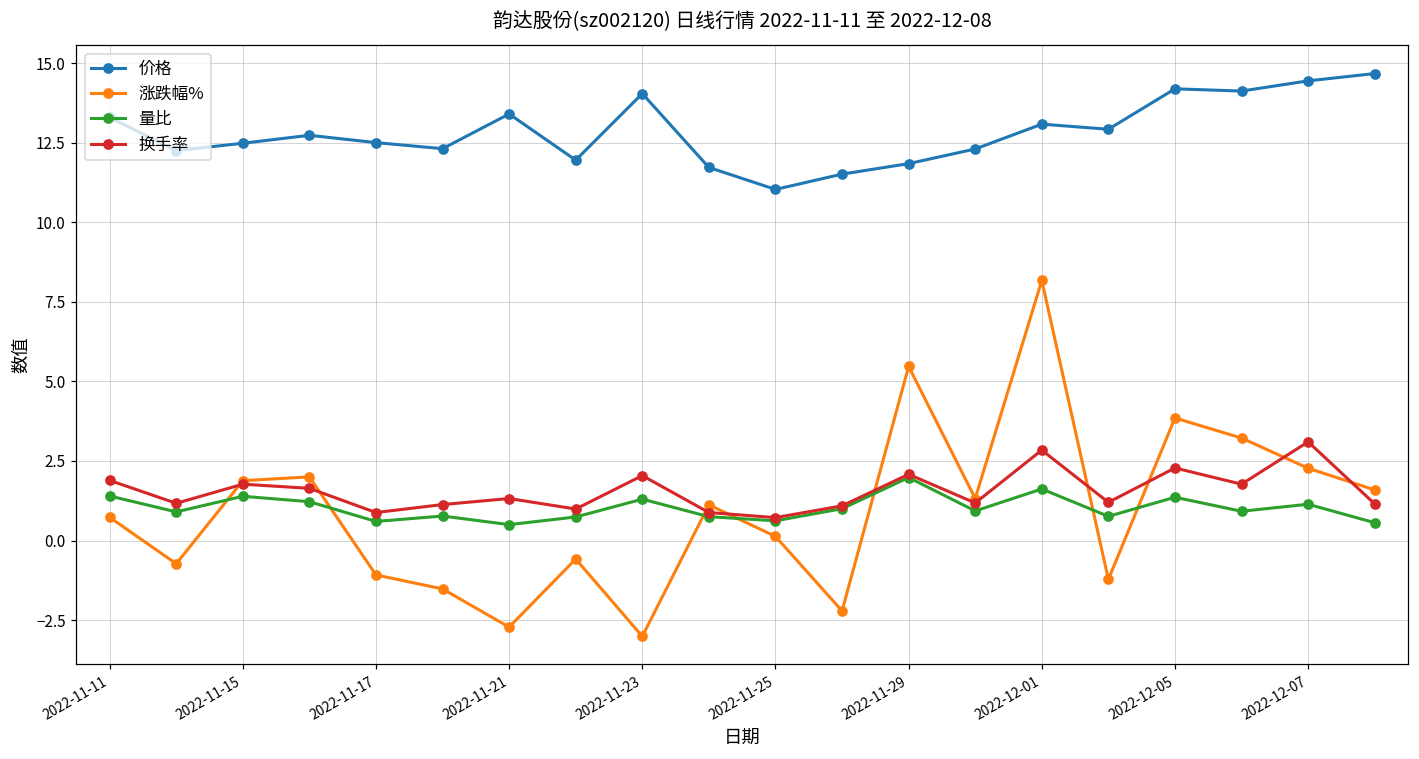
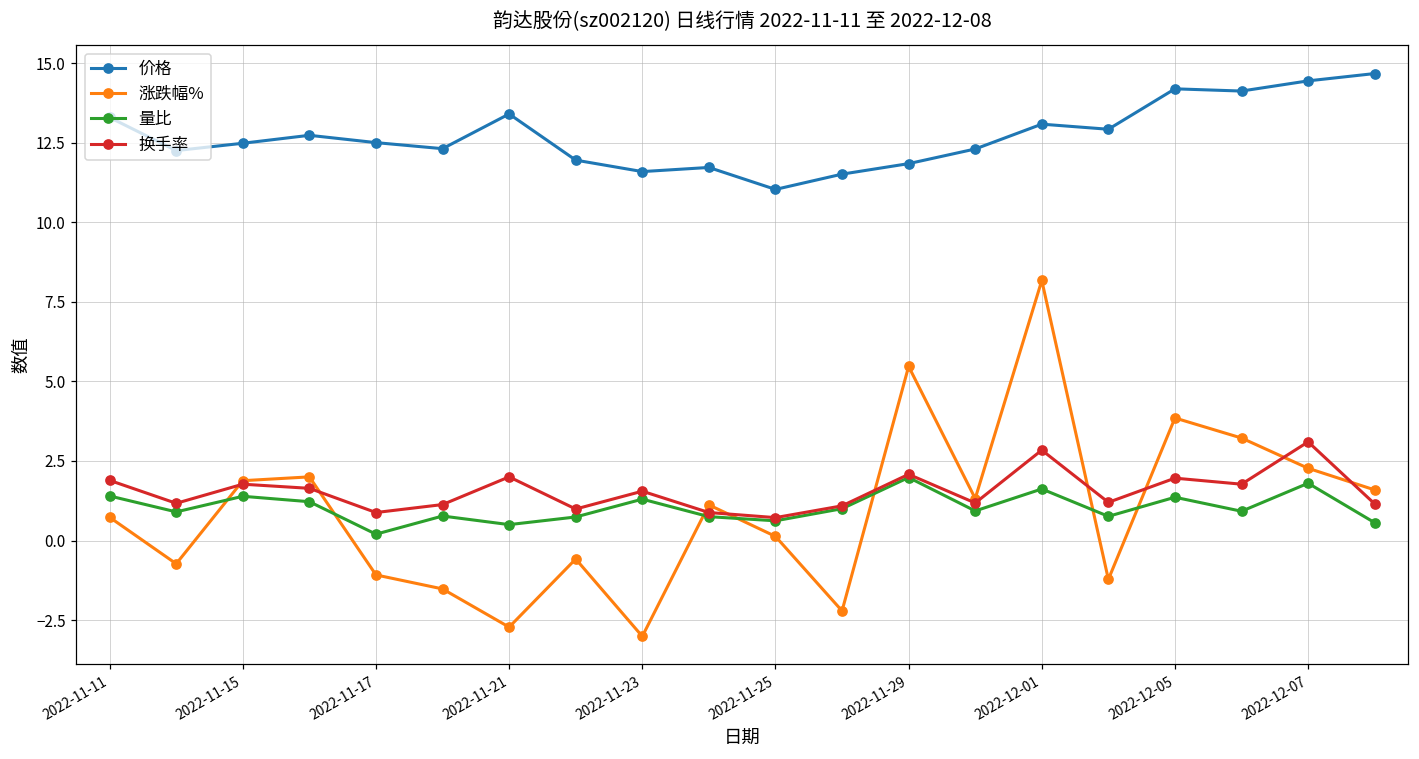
量比, 2022-11-17: 0.6 -> 0.2
换手率, 2022-11-21: 1.3 -> 2.0
价格, 2022-11-23: 14.0 -> 11.6
换手率, 2022-11-23: 2.0 -> 1.6
换手率, 2022-12-05: 2.3 -> 2.0
量比, 2022-12-07: 1.1 -> 1.8
